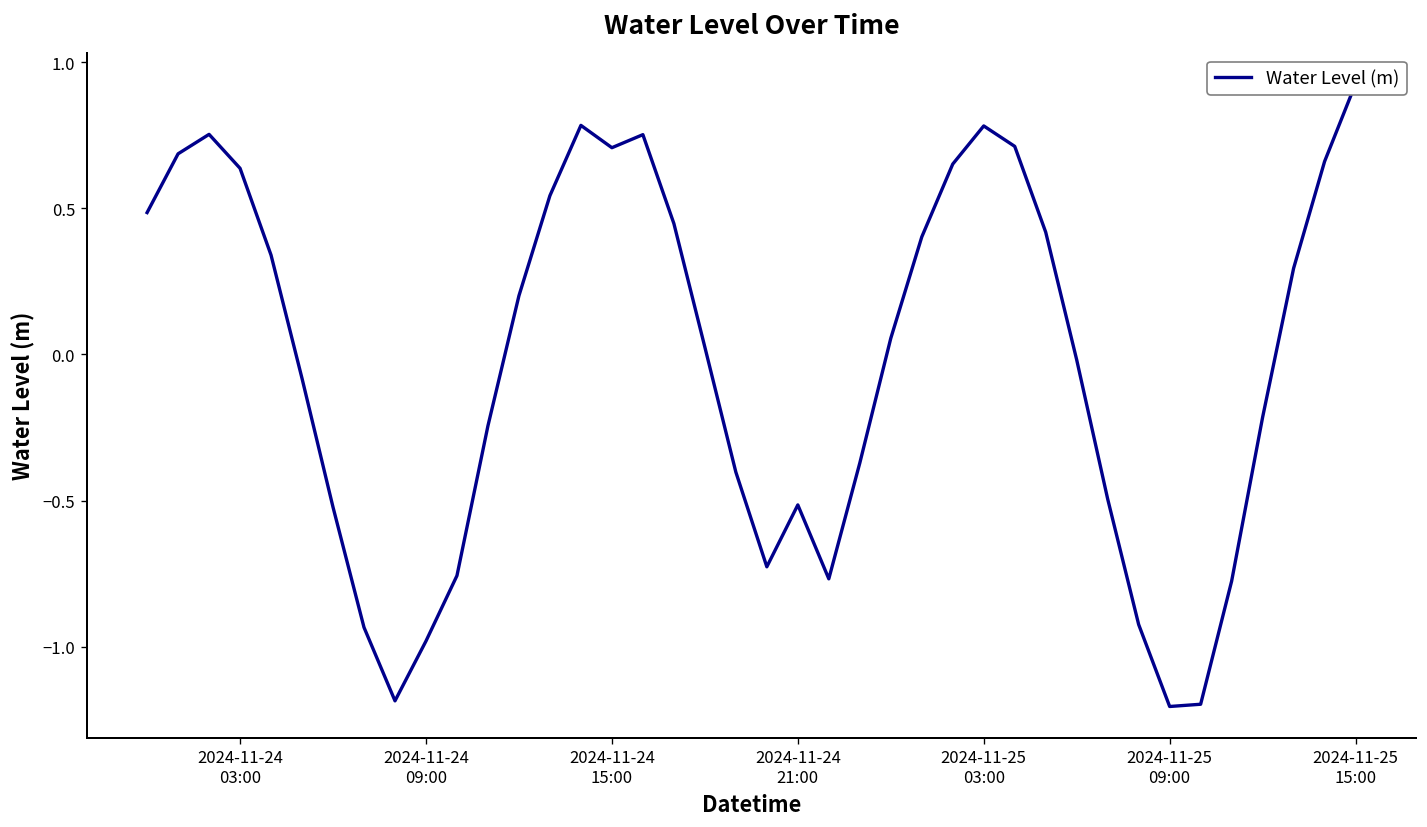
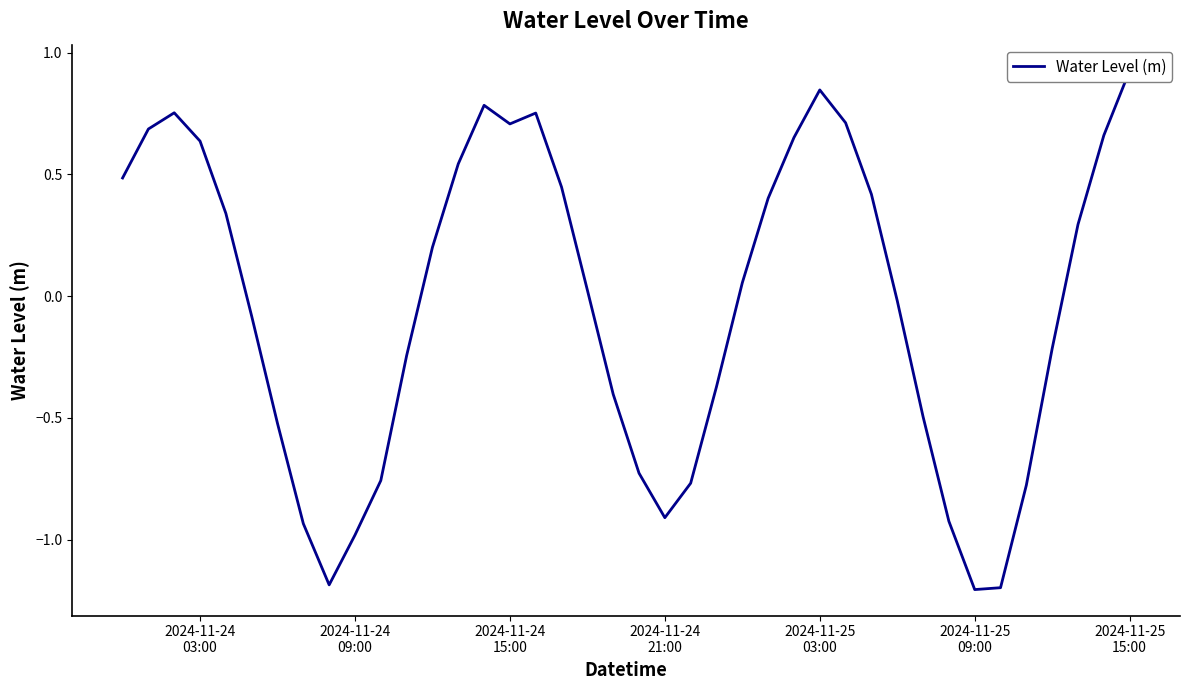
2024-11-24 21:00: -0.51 -> -0.91
2024-11-25 03:00: 0.78 -> 0.85
